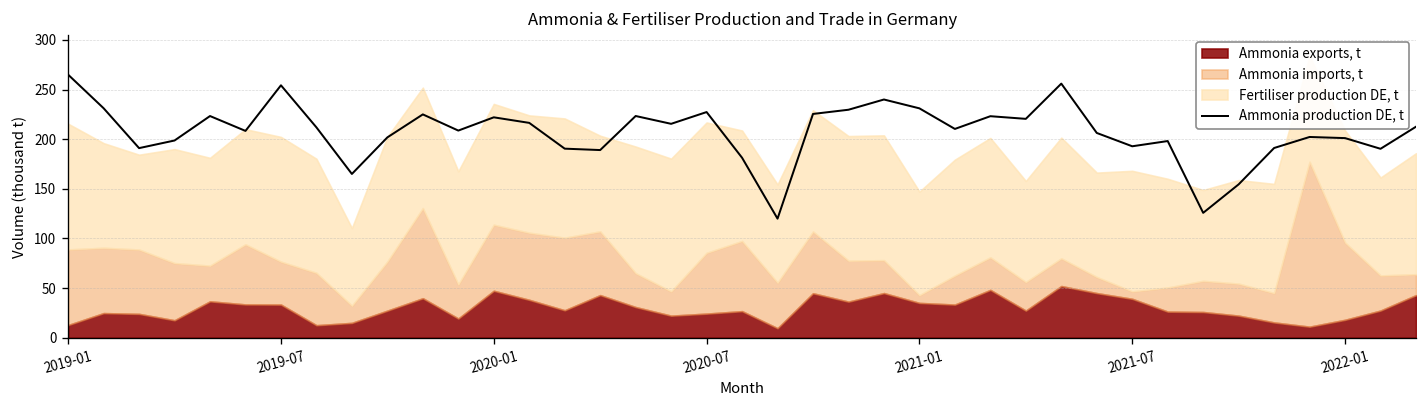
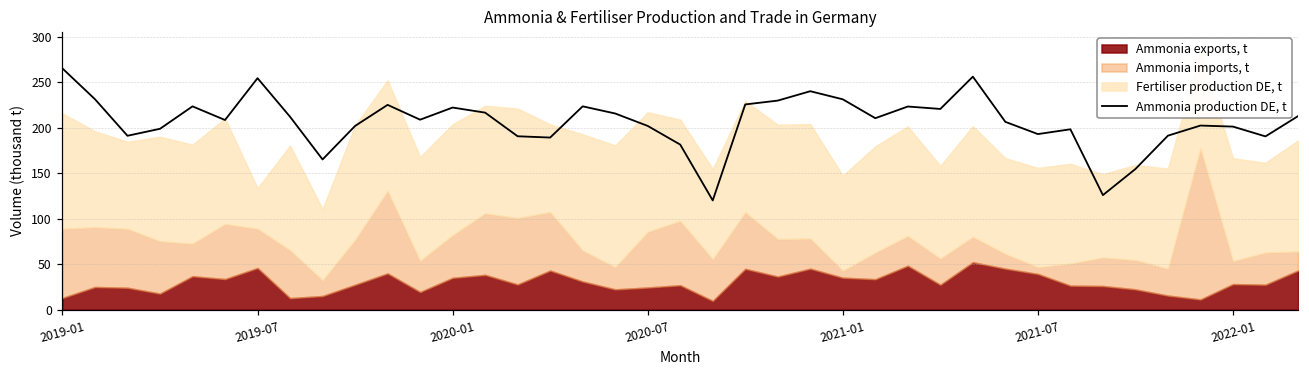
Ammonia exports, t, 2019-07: 30 -> 50
Fertiliser production DE, t, 2019-07: 130 -> 40
Ammonia exports, t, 2020-01: 50 -> 30
Ammonia imports, t, 2020-01: 70 -> 50
Ammonia production DE, t, 2020-07: 230 -> 200
Fertiliser production DE, t, 2021-07: 120 -> 110
Ammonia exports, t, 2022-01: 20 -> 30
Ammonia imports, t, 2022-01: 80 -> 30
